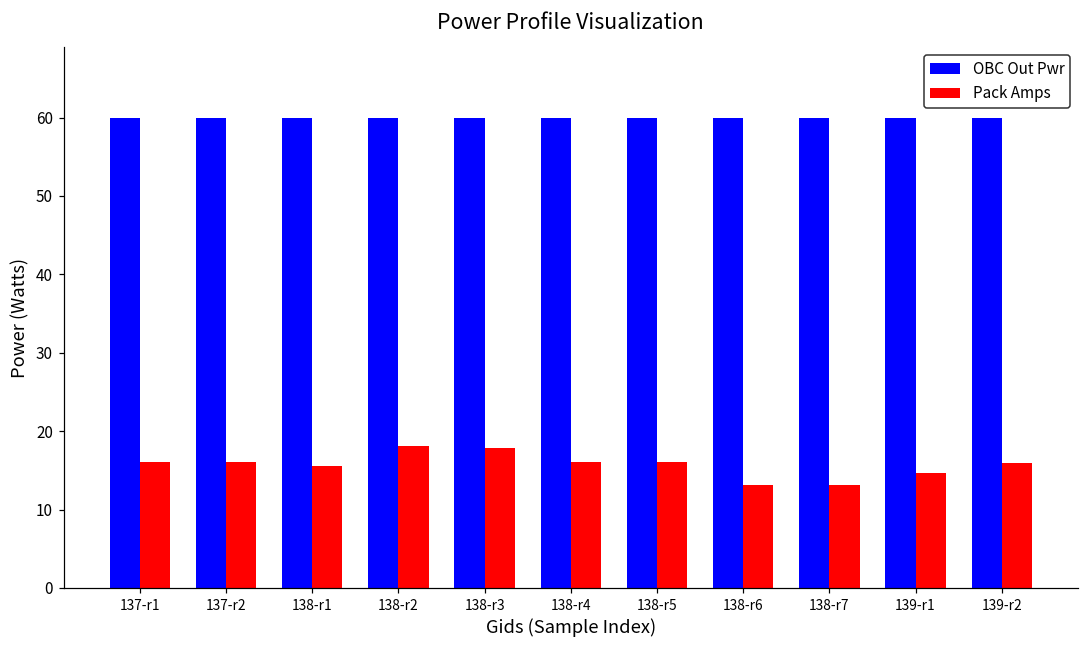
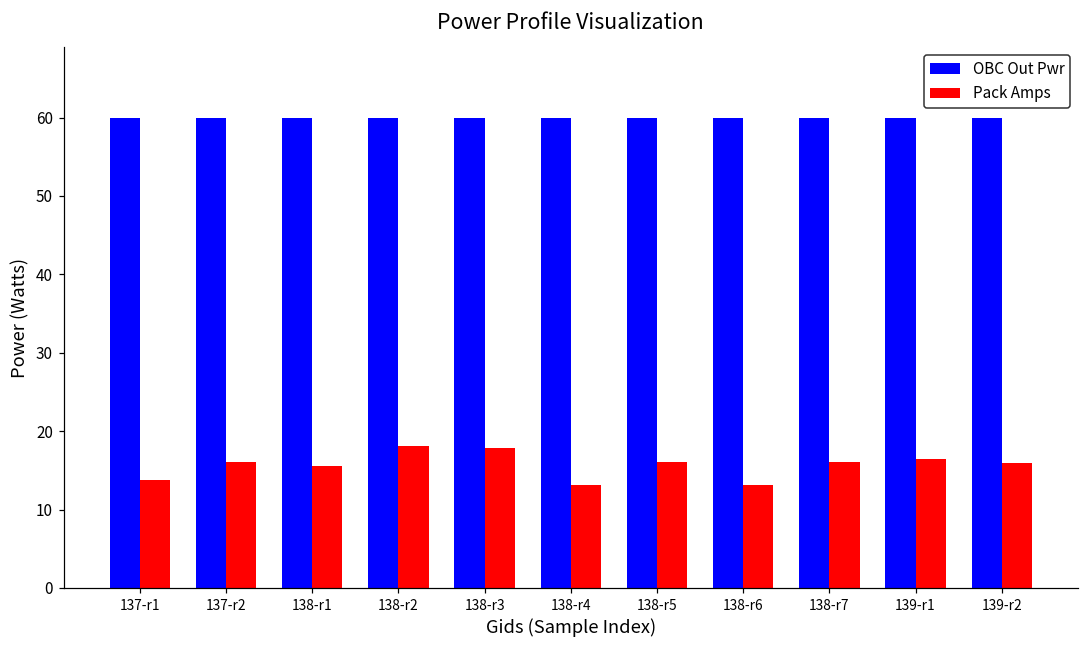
Pack Amps, 137-r1: 16 -> 14
Pack Amps, 138-r4: 16 -> 13
Pack Amps, 138-r7: 13 -> 16
Pack Amps, 139-r1: 15 -> 16
